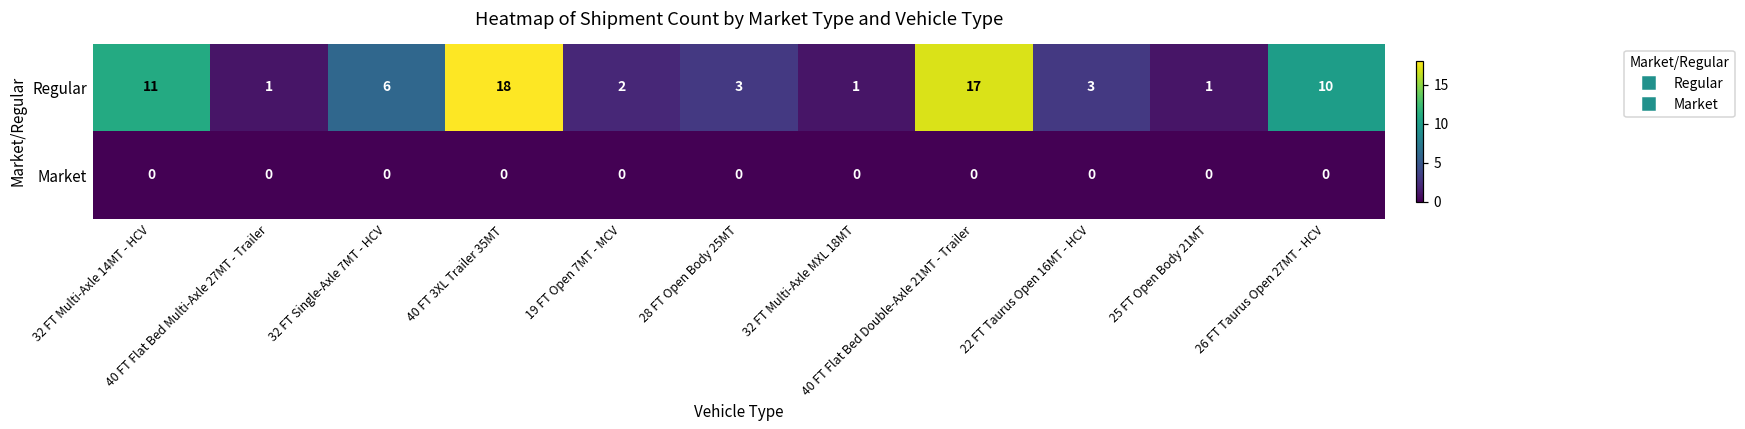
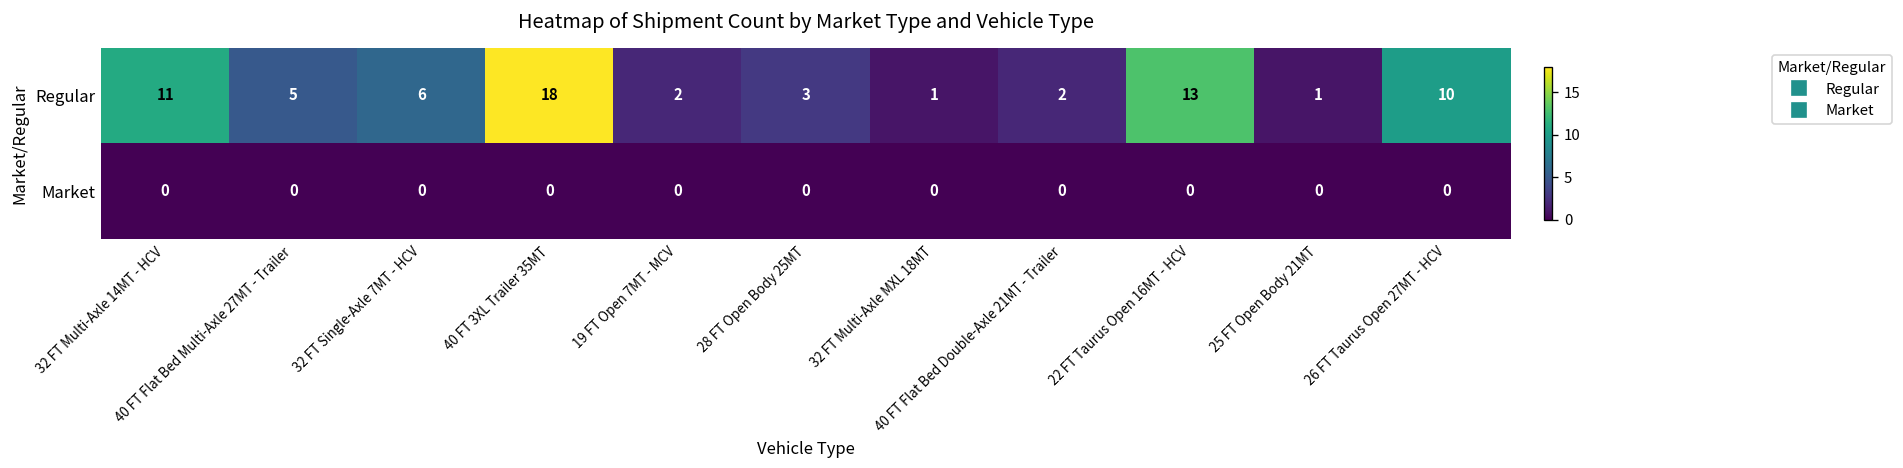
Regular, 40 FT Flat Bed Multi-Axle 27MT - Trailer: 1 -> 5
Regular, 40 FT Flat Bed Double-Axle 21MT - Trailer: 17 -> 2
Regular, 22 FT Taurus Open 16MT - HCV: 3 -> 13
